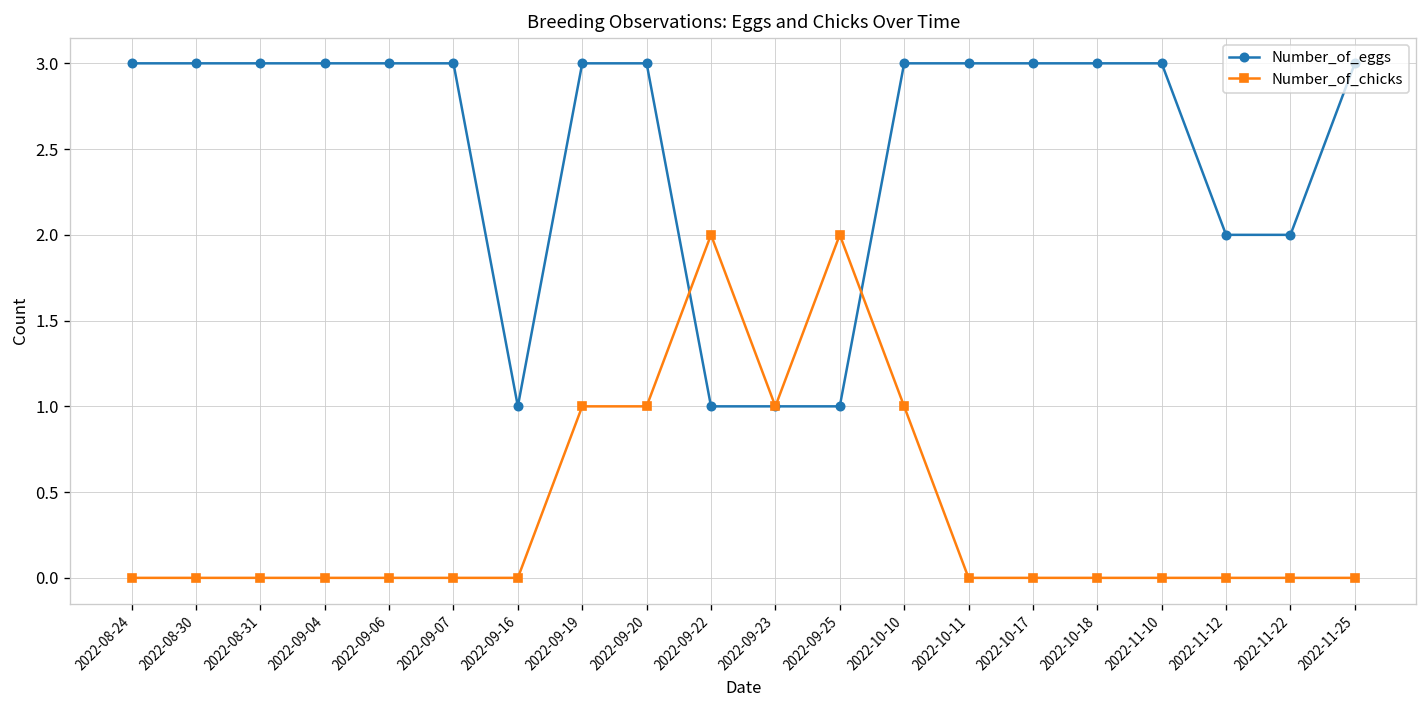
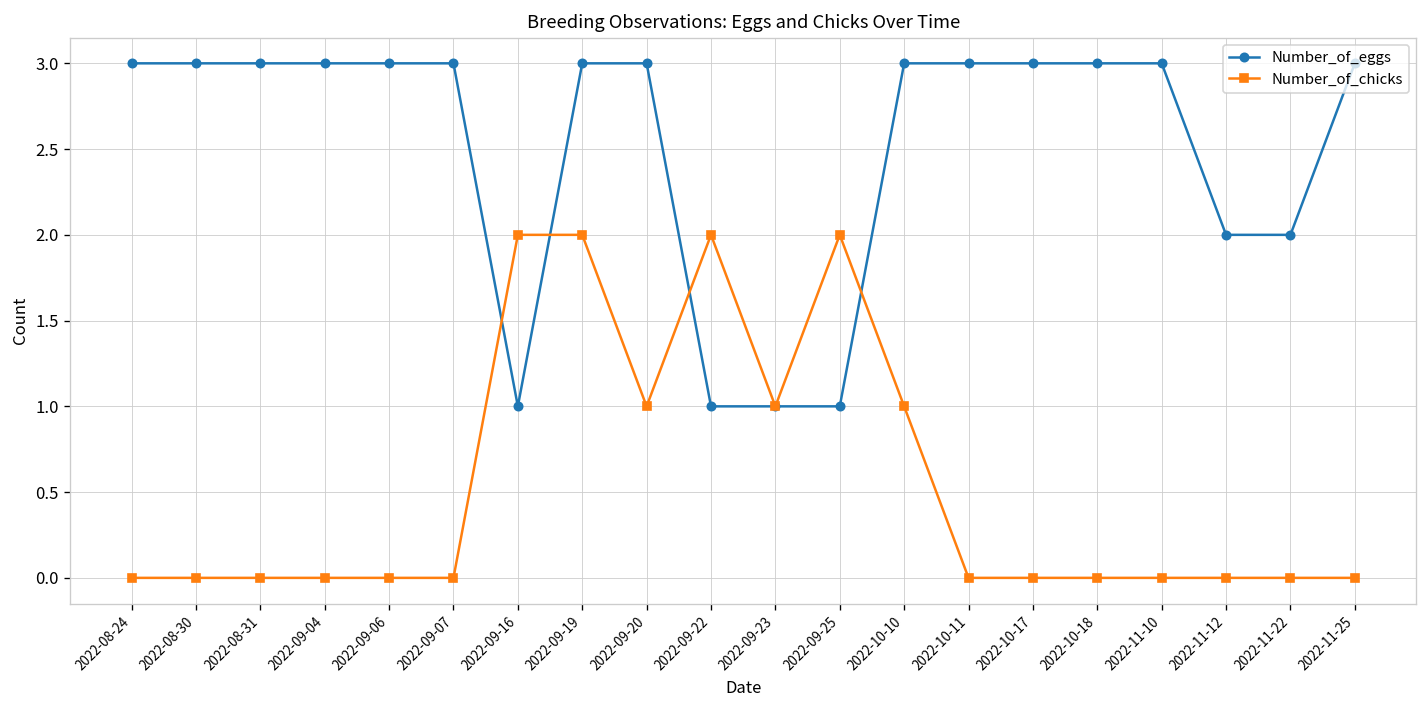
Number_of_chicks, 2022-09-16: 0 -> 2
Number_of_chicks, 2022-09-19: 1 -> 2
